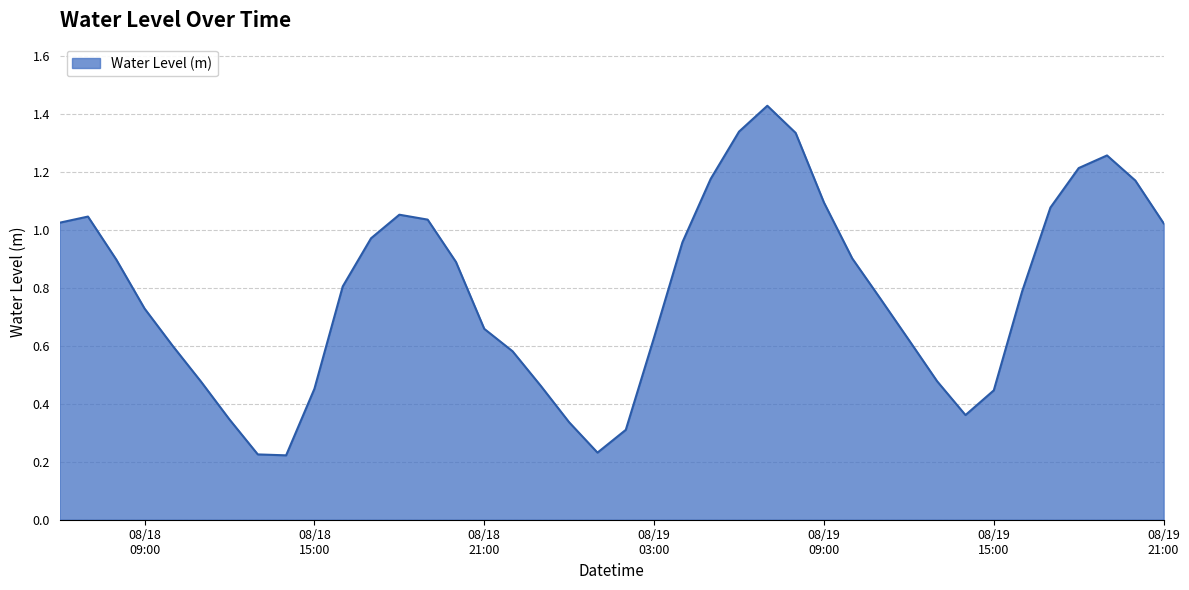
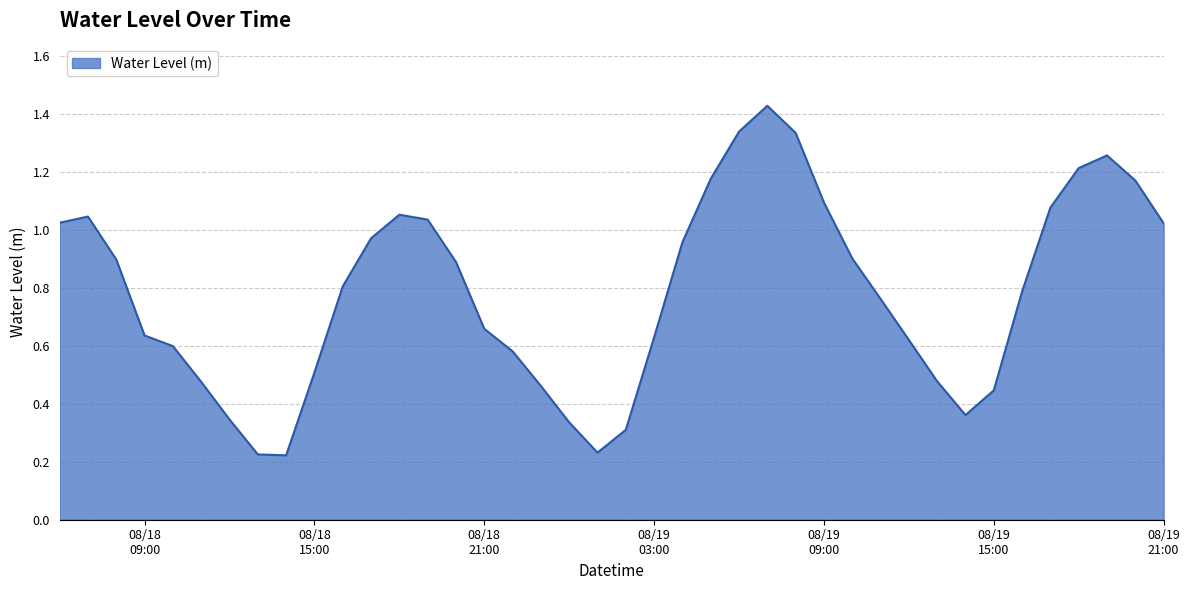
08/18 09:00: 0.73 -> 0.64
08/18 15:00: 0.45 -> 0.51
